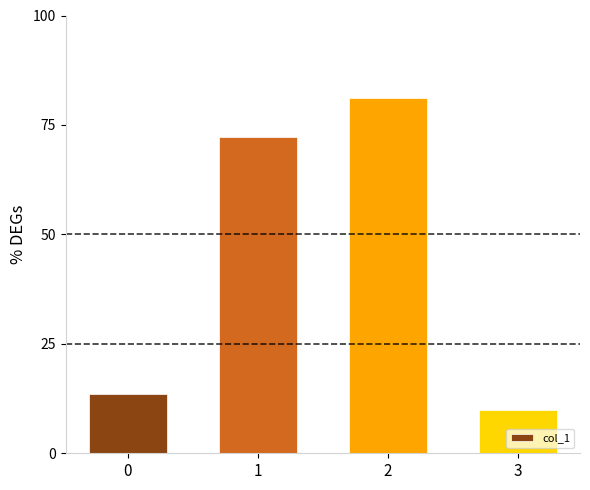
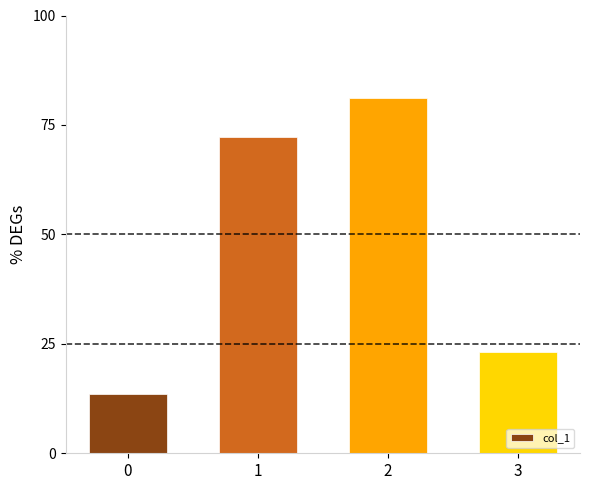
3: 10 -> 23
